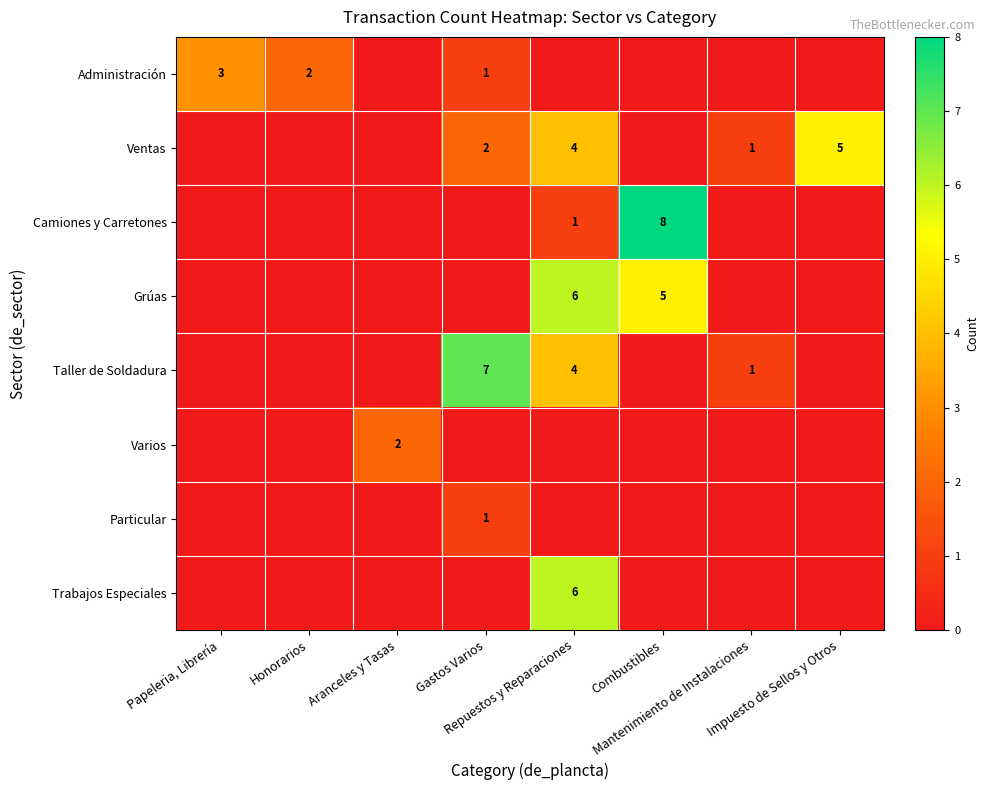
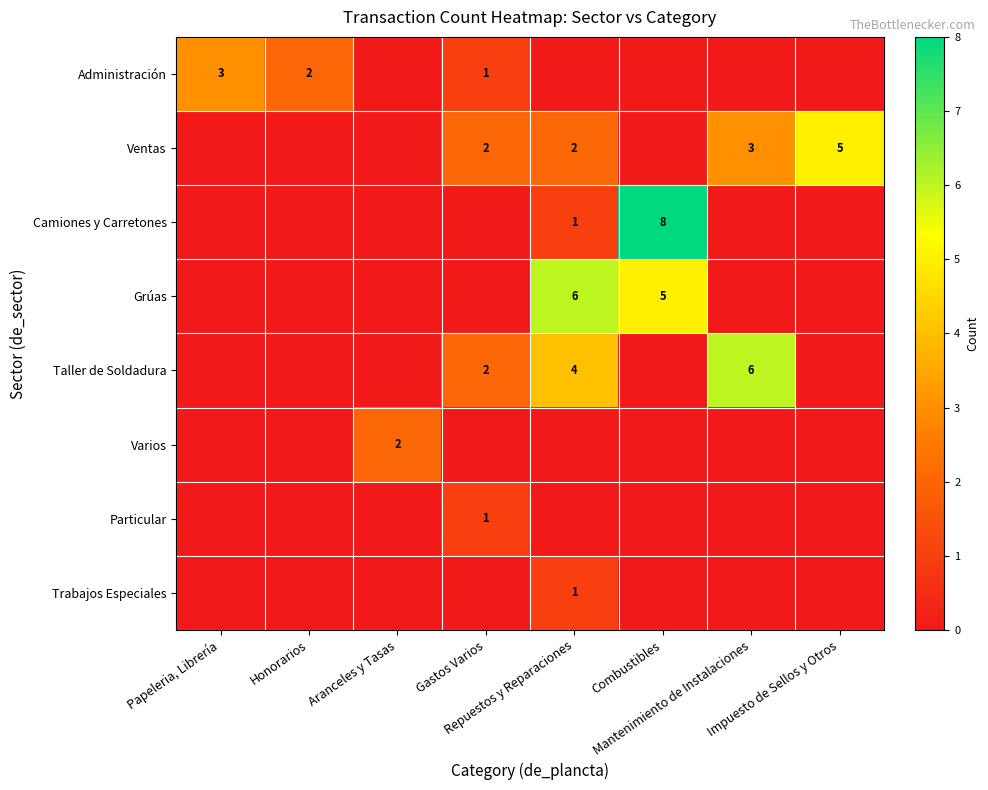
Ventas, Repuestos y Reparaciones: 4 -> 2
Ventas, Mantenimiento de Instalaciones: 1 -> 3
Taller de Soldadura, Gastos Varios: 7 -> 2
Taller de Soldadura, Mantenimiento de Instalaciones: 1 -> 6
Trabajos Especiales, Repuestos y Reparaciones: 6 -> 1
